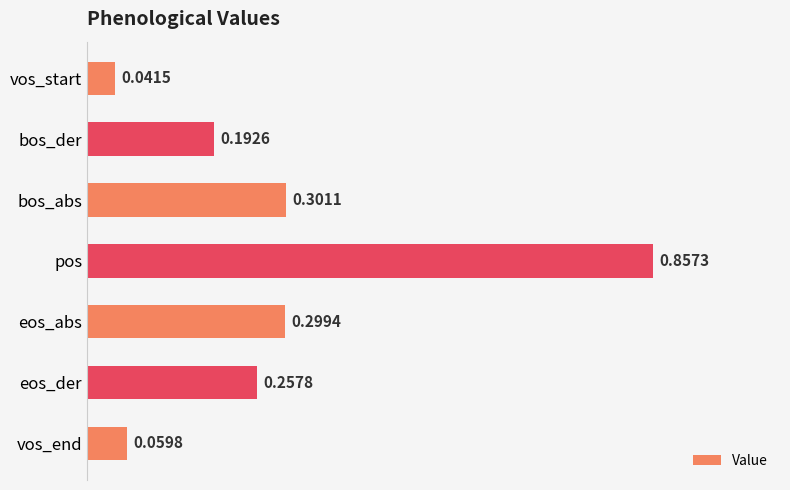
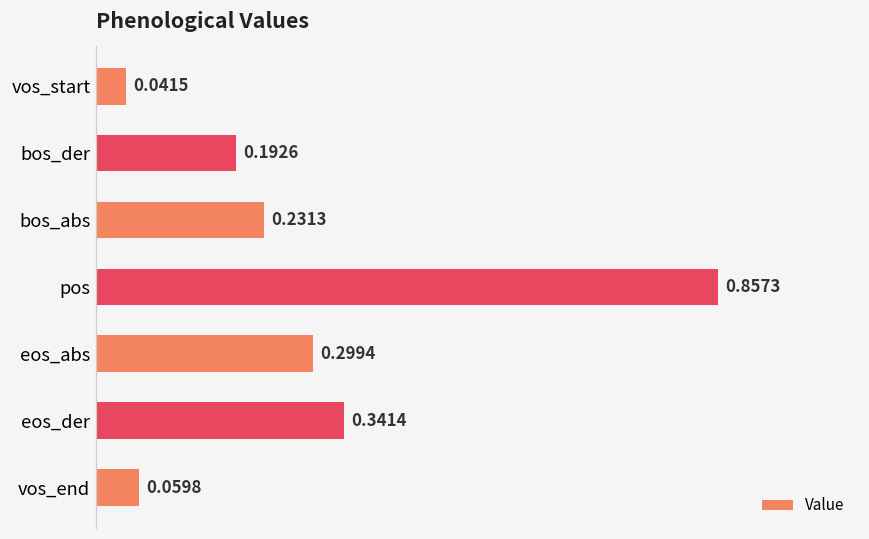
bos_abs: 0.3011 -> 0.2313
eos_der: 0.2578 -> 0.3414
